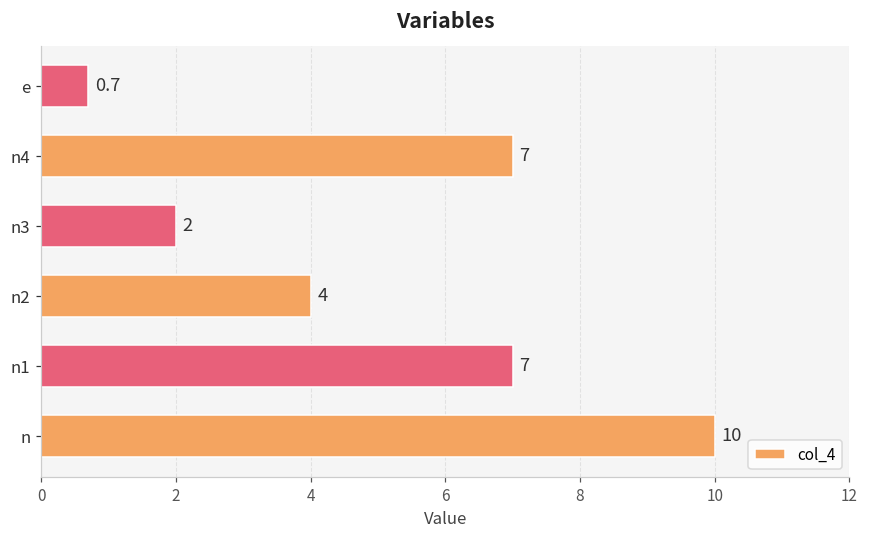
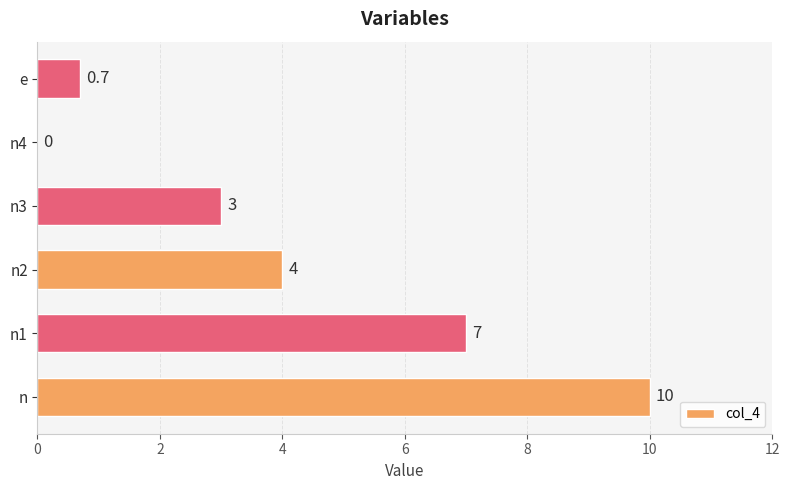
n4: 7 -> 0
n3: 2 -> 3
